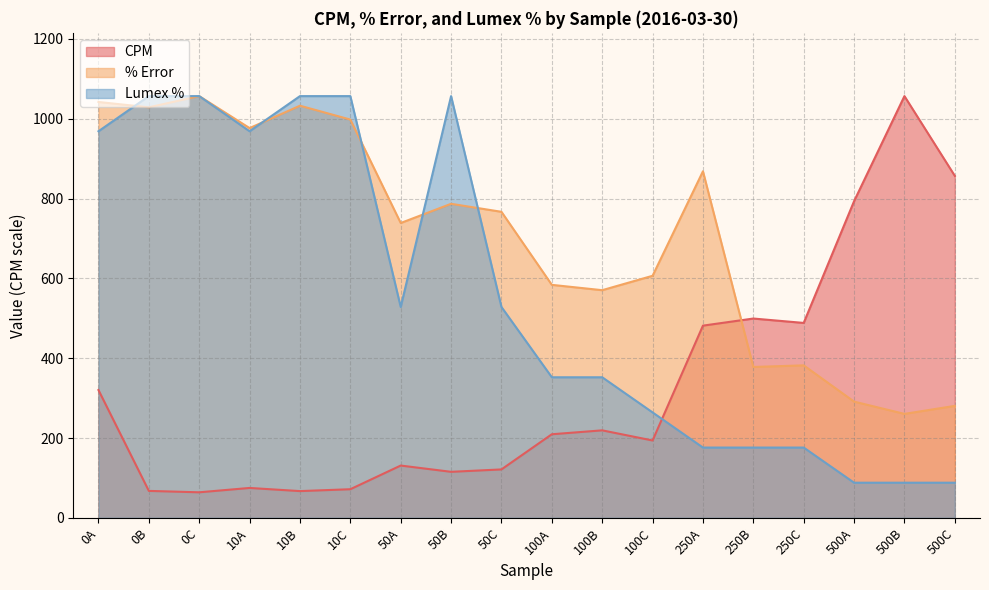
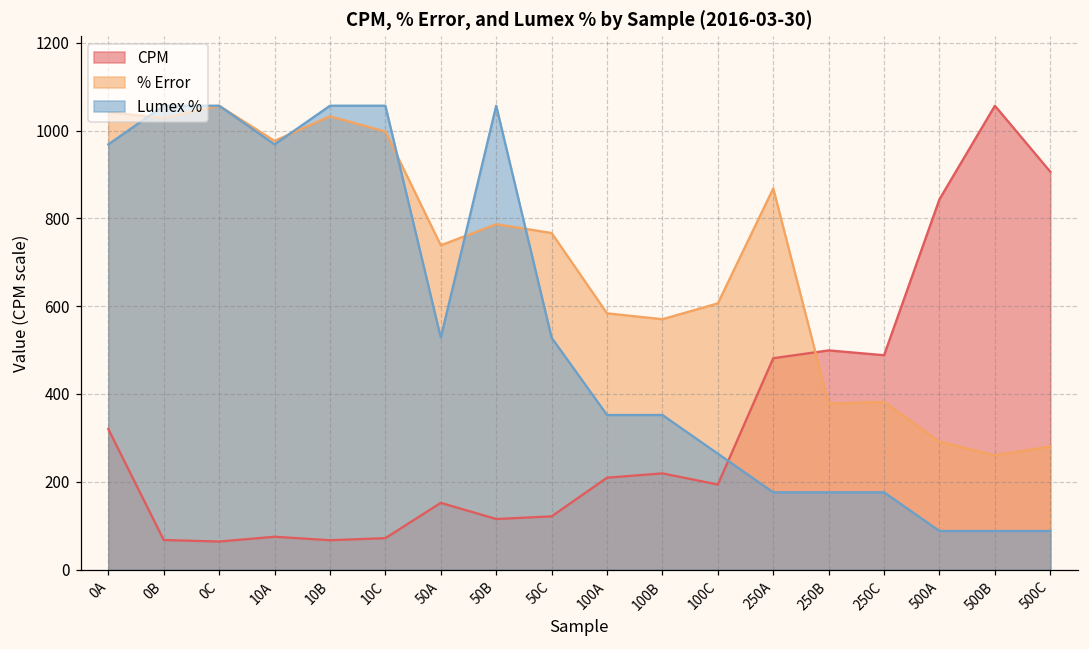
CPM, 50A: 130 -> 150
CPM, 500A: 790 -> 840
CPM, 500C: 860 -> 910
